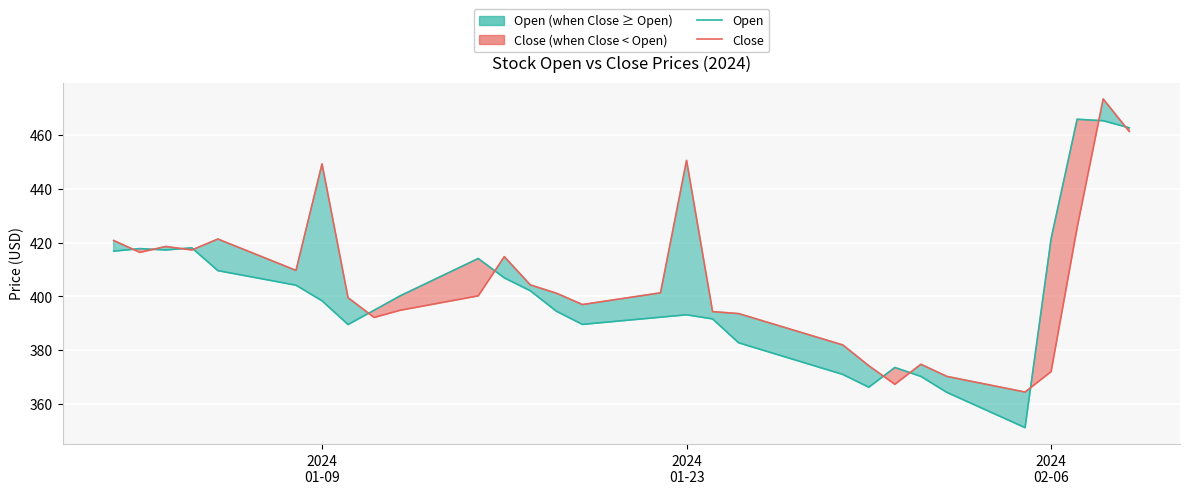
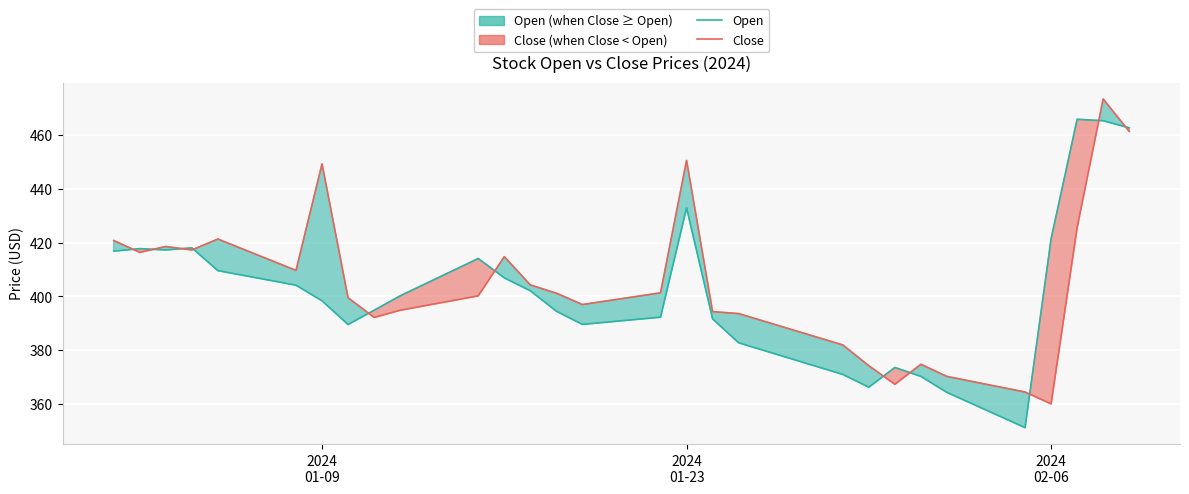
Open, 2024 01-23: 393 -> 433
Close, 2024 02-06: 372 -> 360
